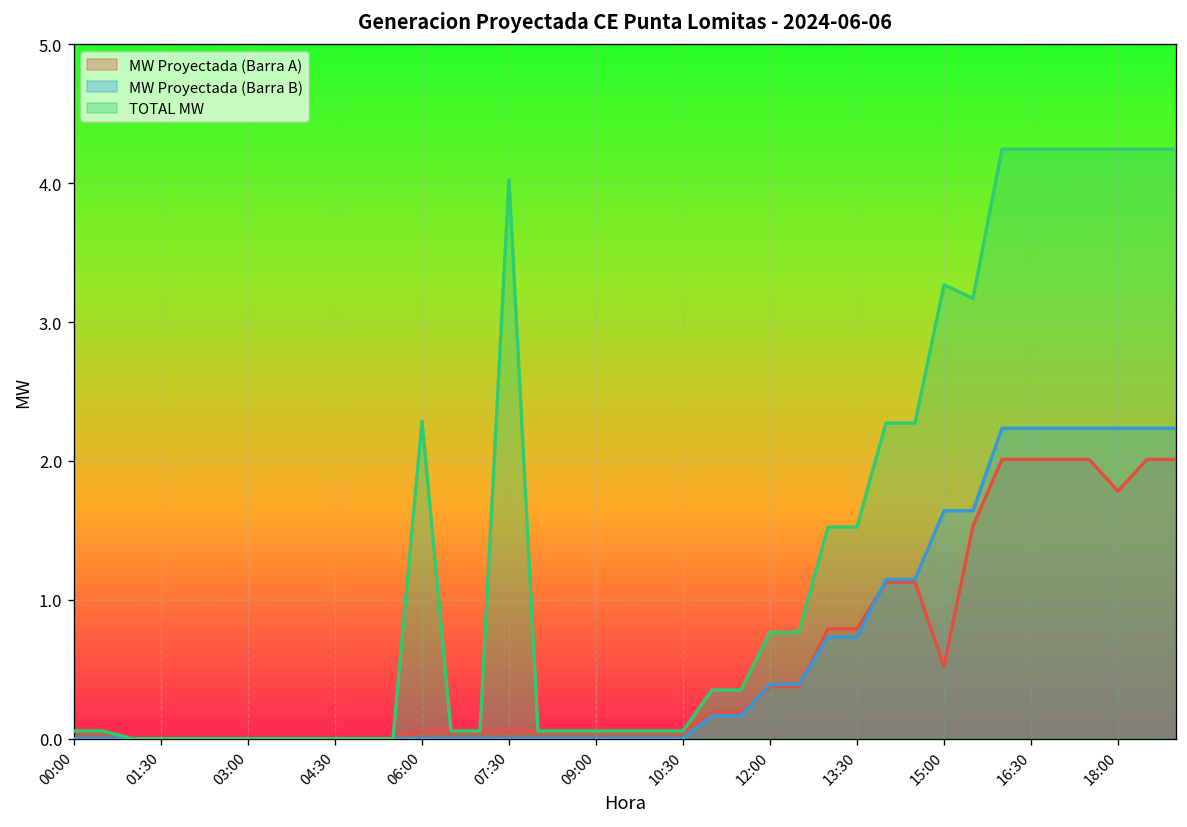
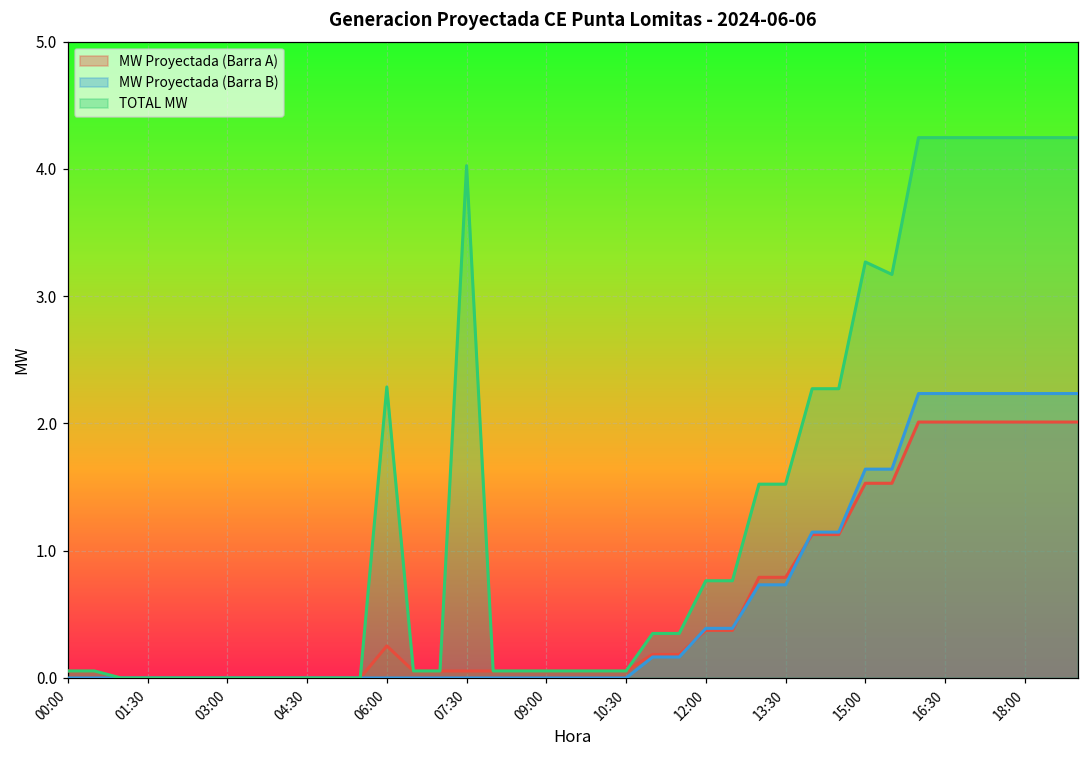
MW Proyectada (Barra A), 06:00: 0.06 -> 0.25
MW Proyectada (Barra A), 15:00: 0.52 -> 1.53
MW Proyectada (Barra A), 18:00: 1.78 -> 2.01
